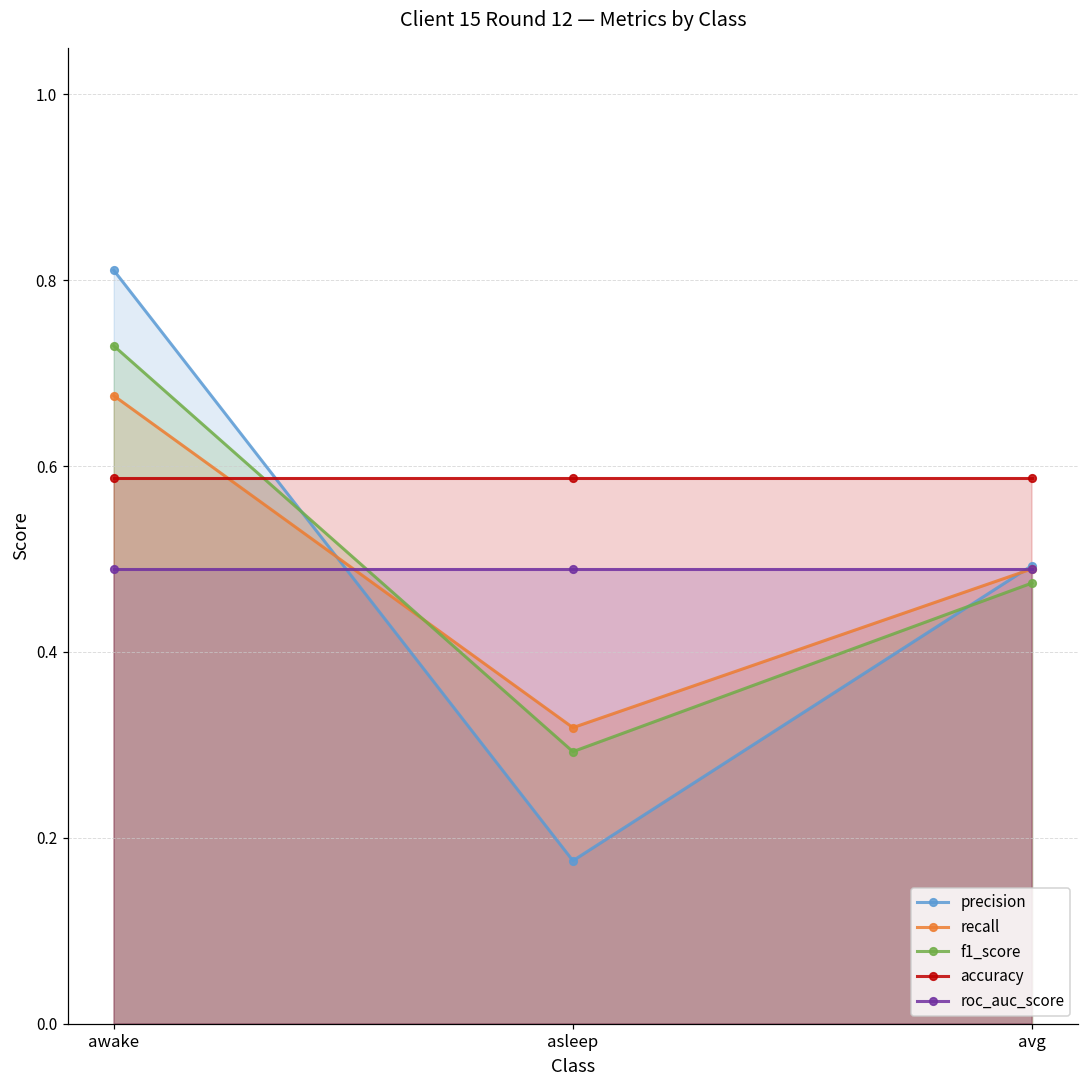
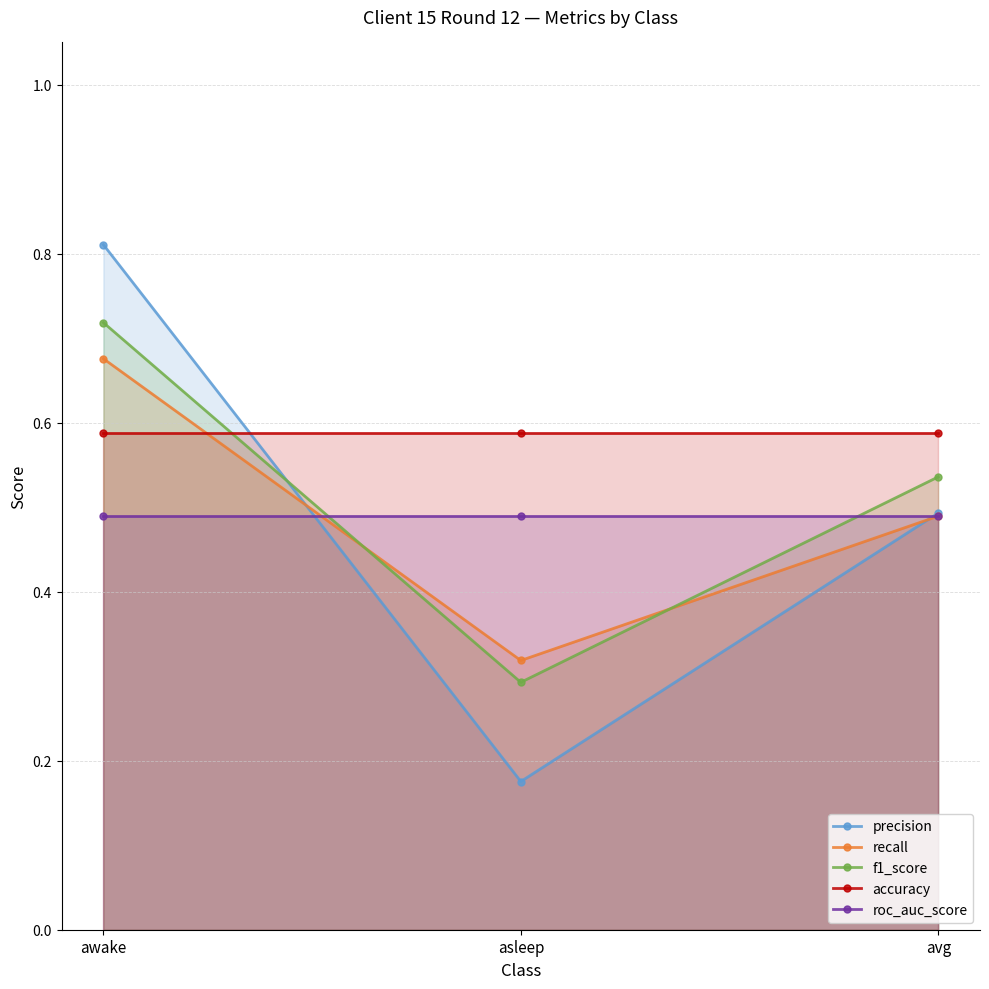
f1_score, awake: 0.73 -> 0.72
f1_score, avg: 0.47 -> 0.54
